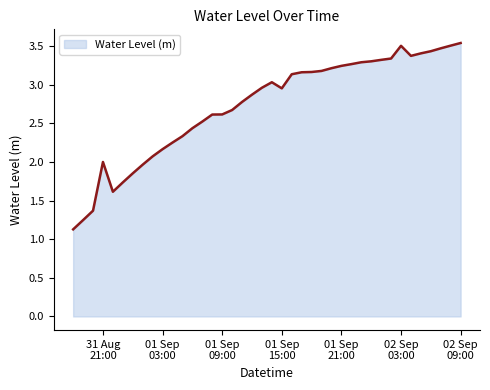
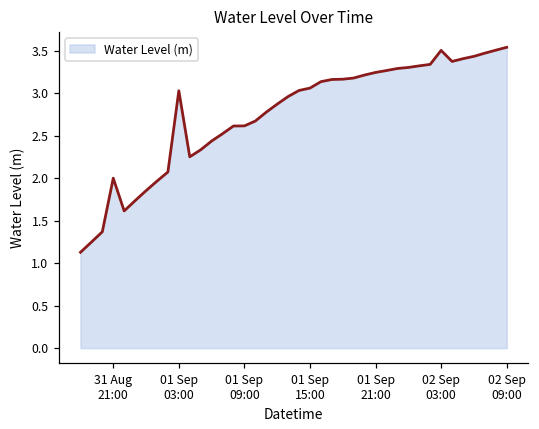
01 Sep 03:00: 2.2 -> 3.0
01 Sep 15:00: 3.0 -> 3.1
